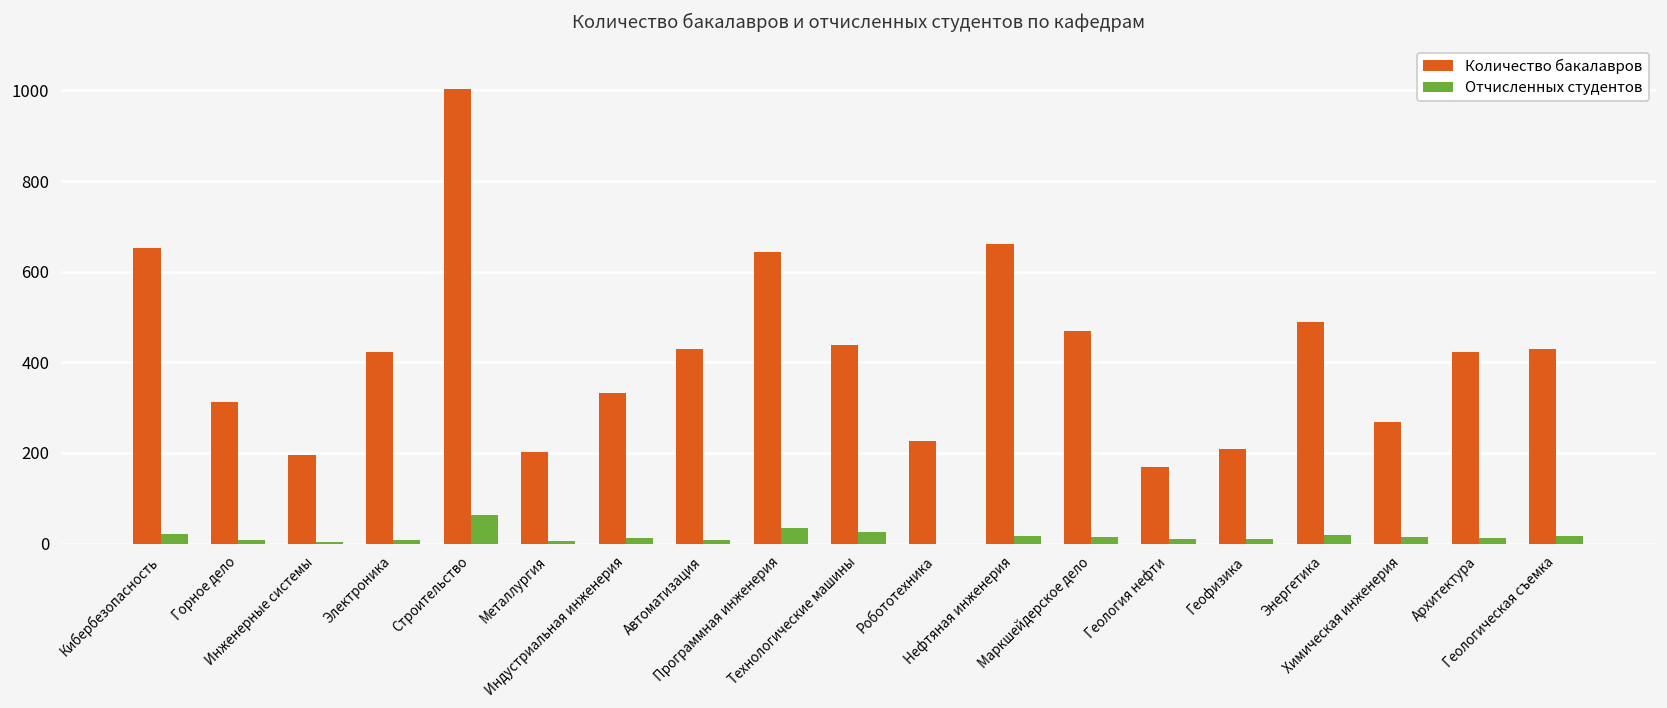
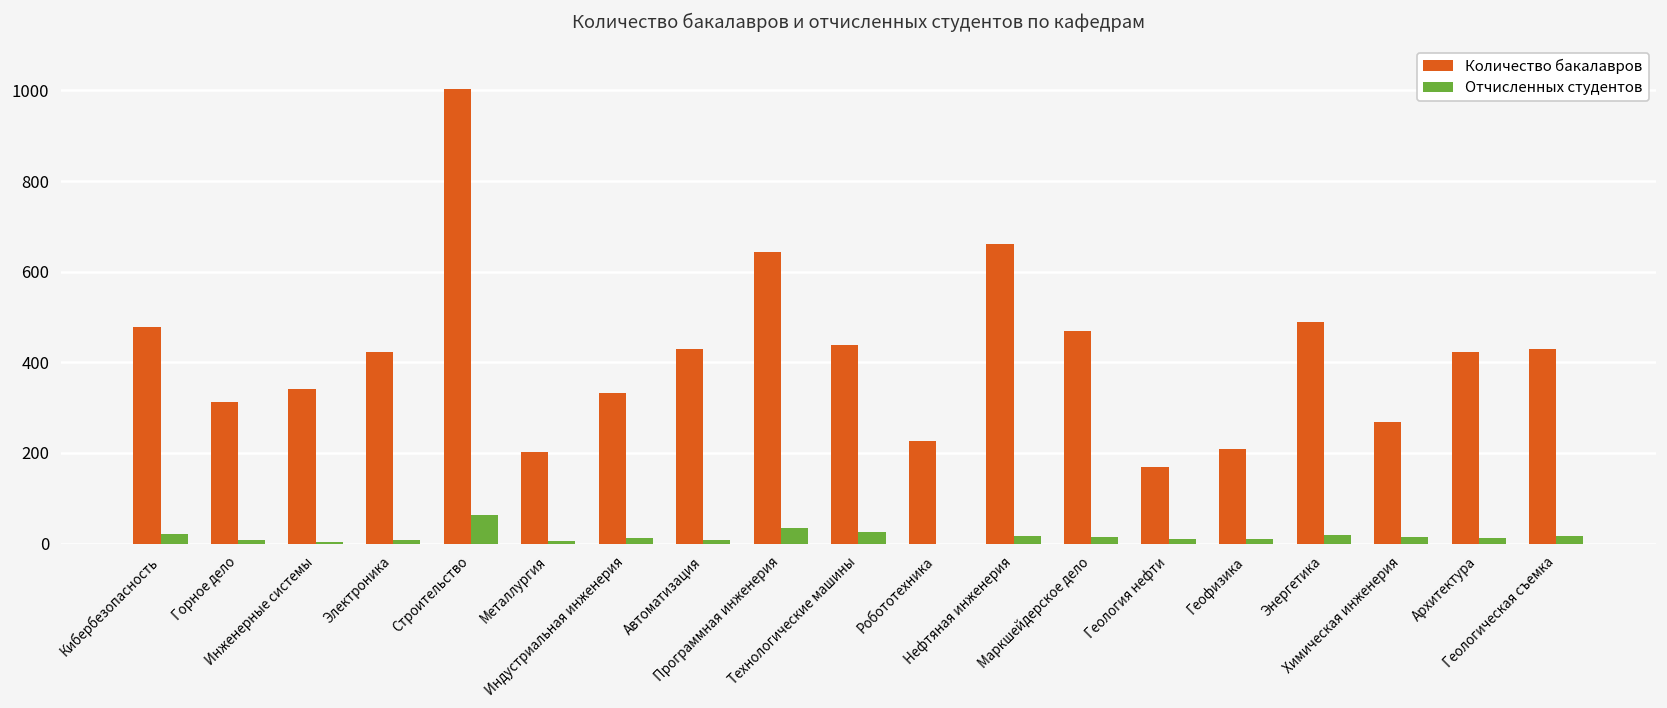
Количество бакалавров, Кибербезопасность: 650 -> 480
Количество бакалавров, Инженерные системы: 200 -> 340
